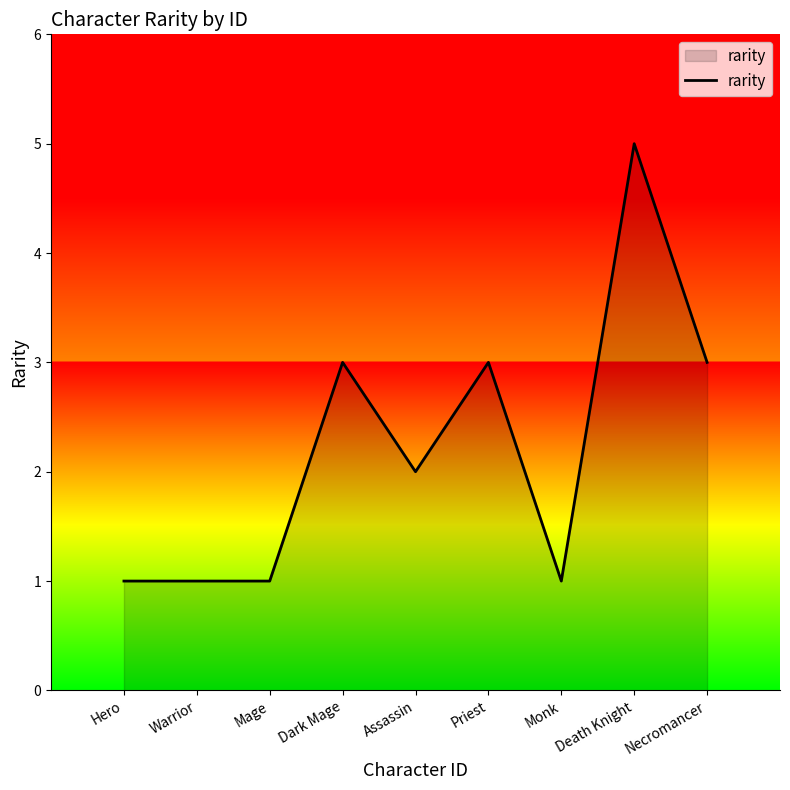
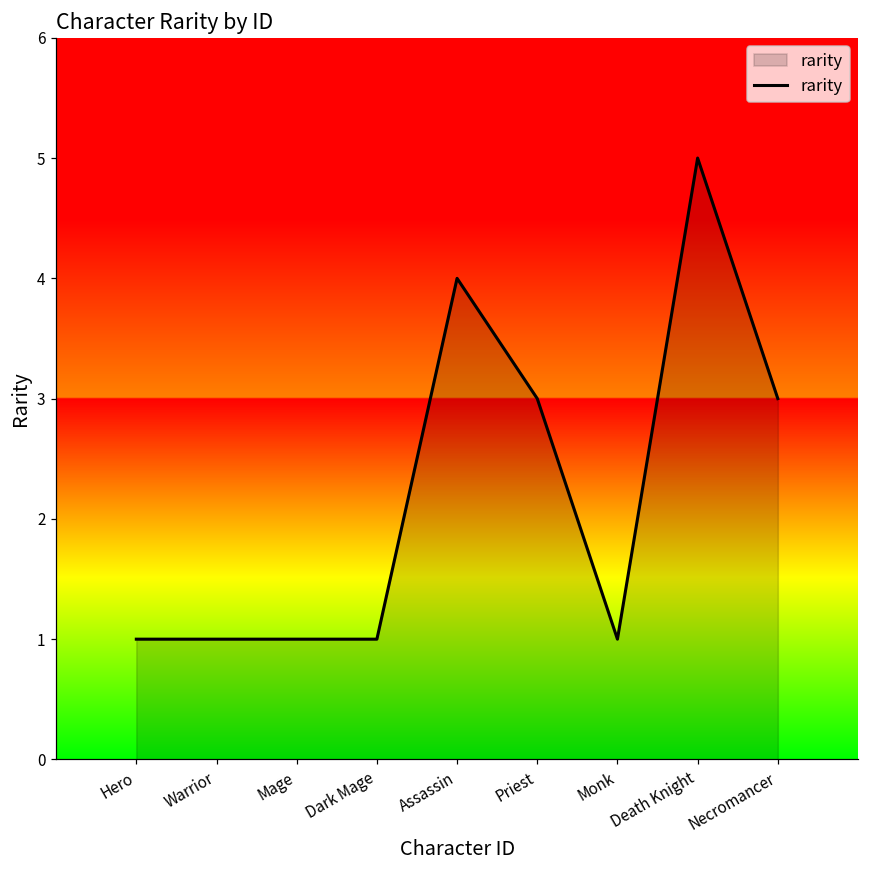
Dark Mage: 3 -> 1
Assassin: 2 -> 4
